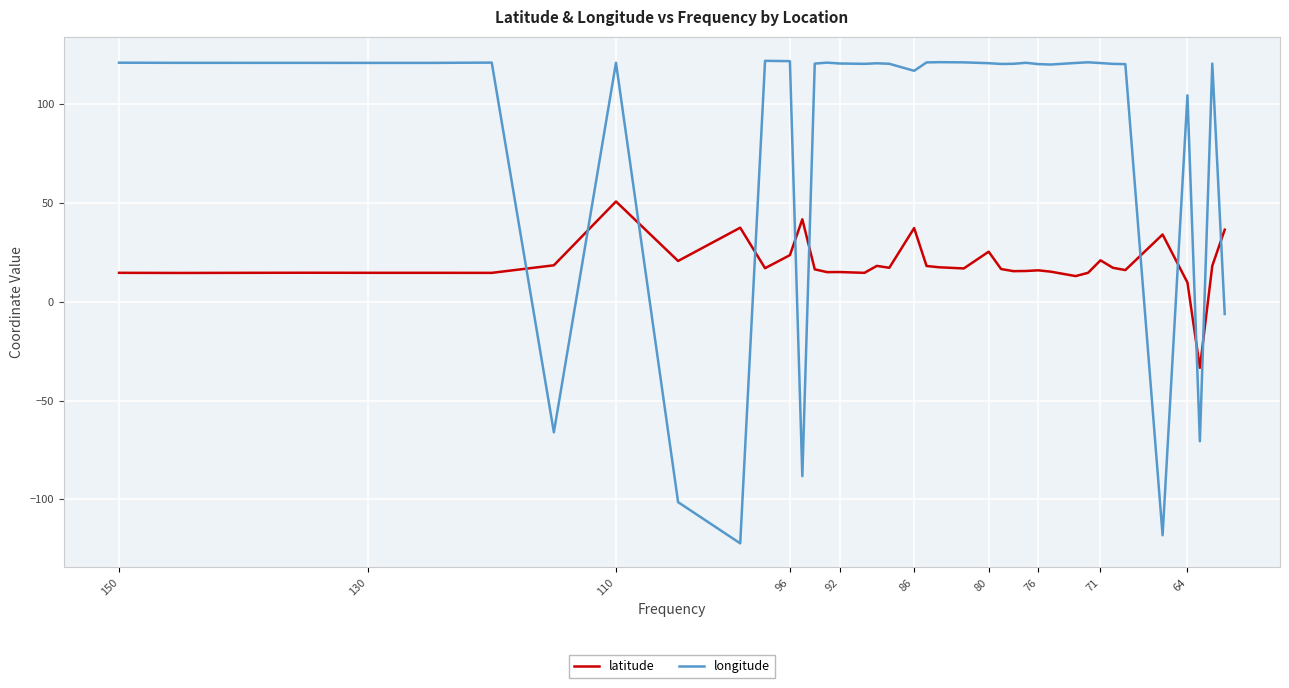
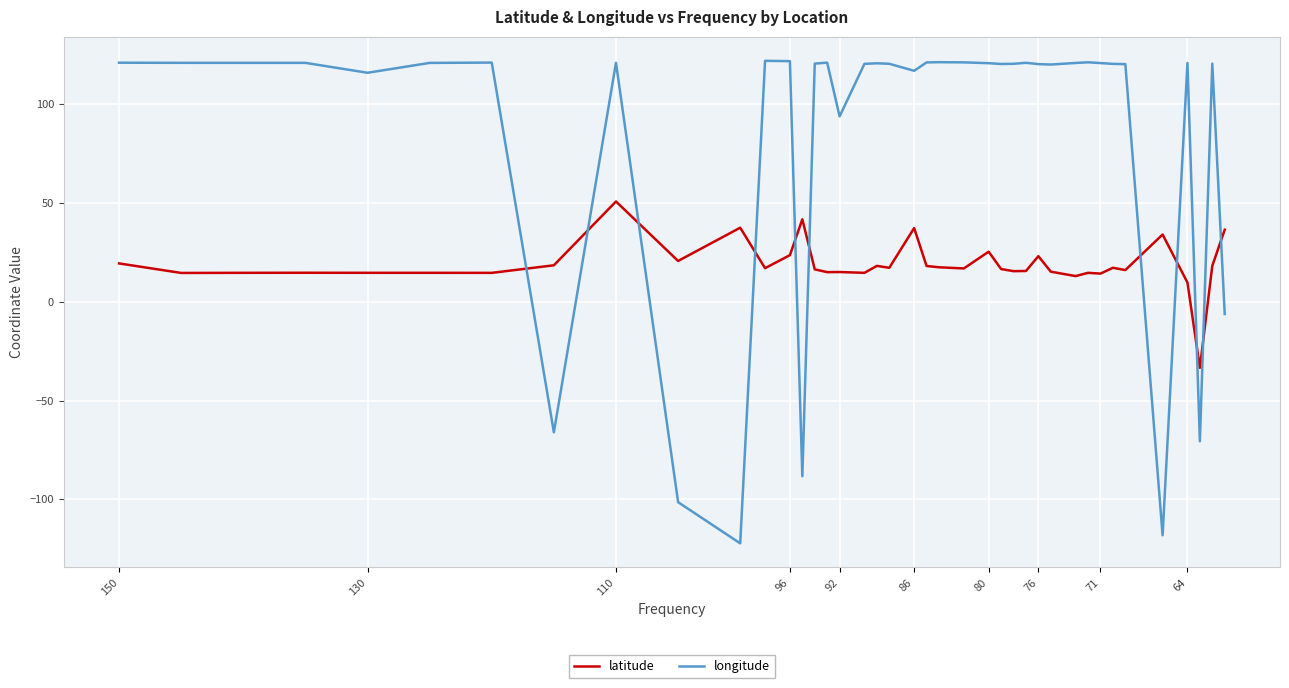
latitude, 150: 15 -> 19
longitude, 130: 121 -> 116
longitude, 92: 121 -> 94
latitude, 76: 16 -> 23
latitude, 71: 21 -> 14
longitude, 64: 105 -> 121
